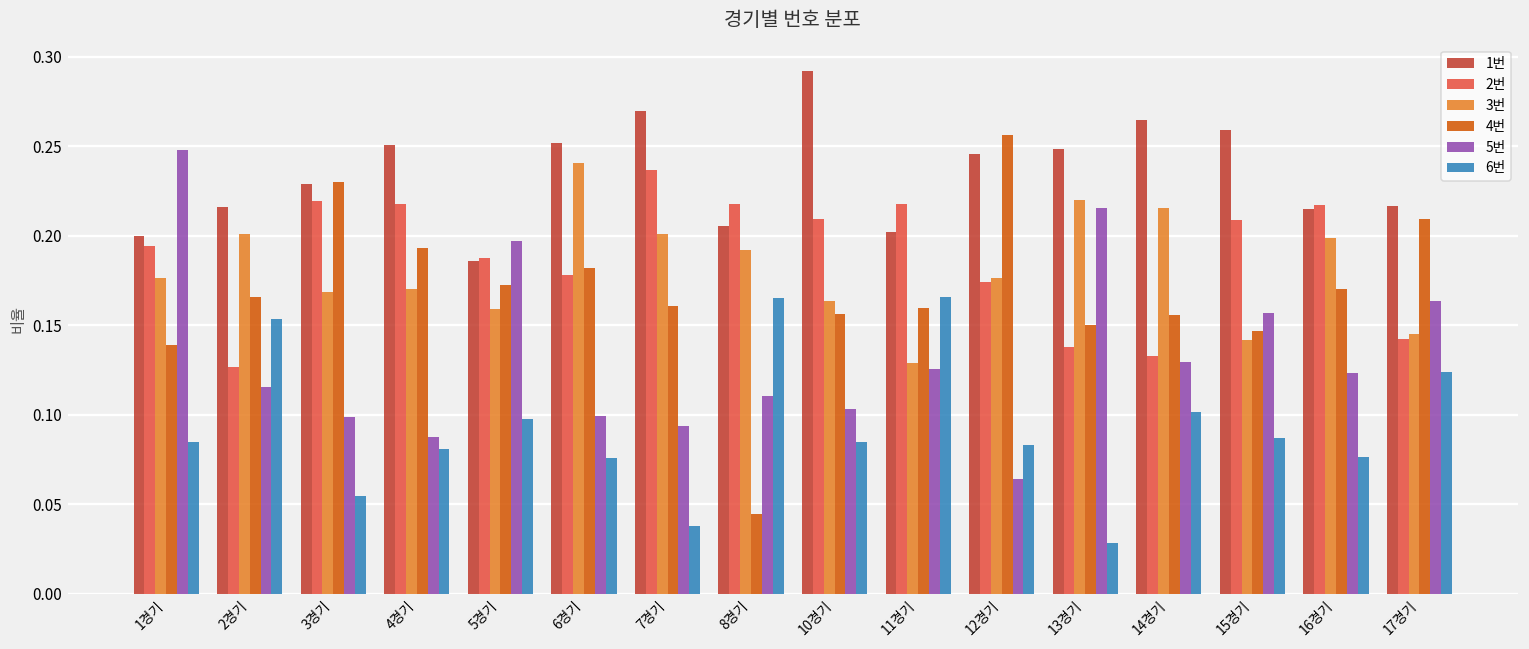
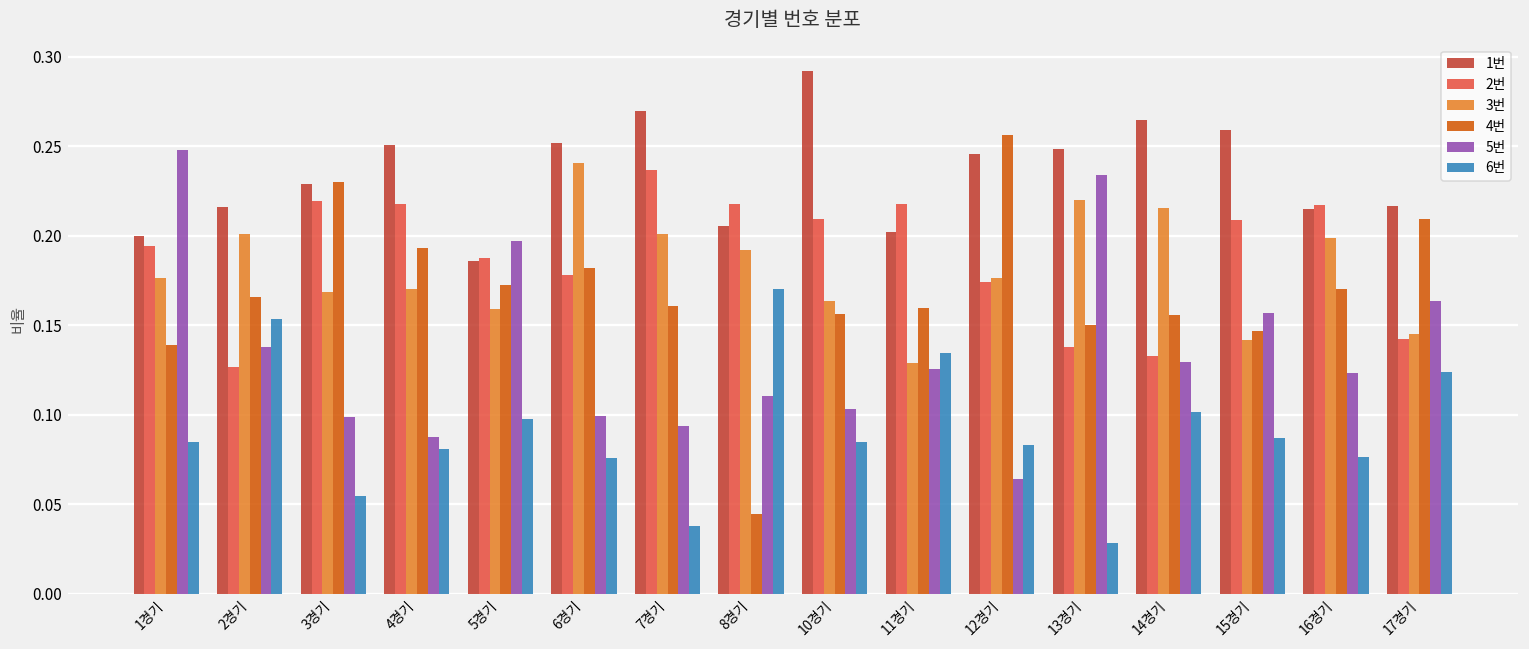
5번, 2경기: 0.115 -> 0.138
6번, 8경기: 0.165 -> 0.170
6번, 11경기: 0.166 -> 0.134
5번, 13경기: 0.215 -> 0.234
